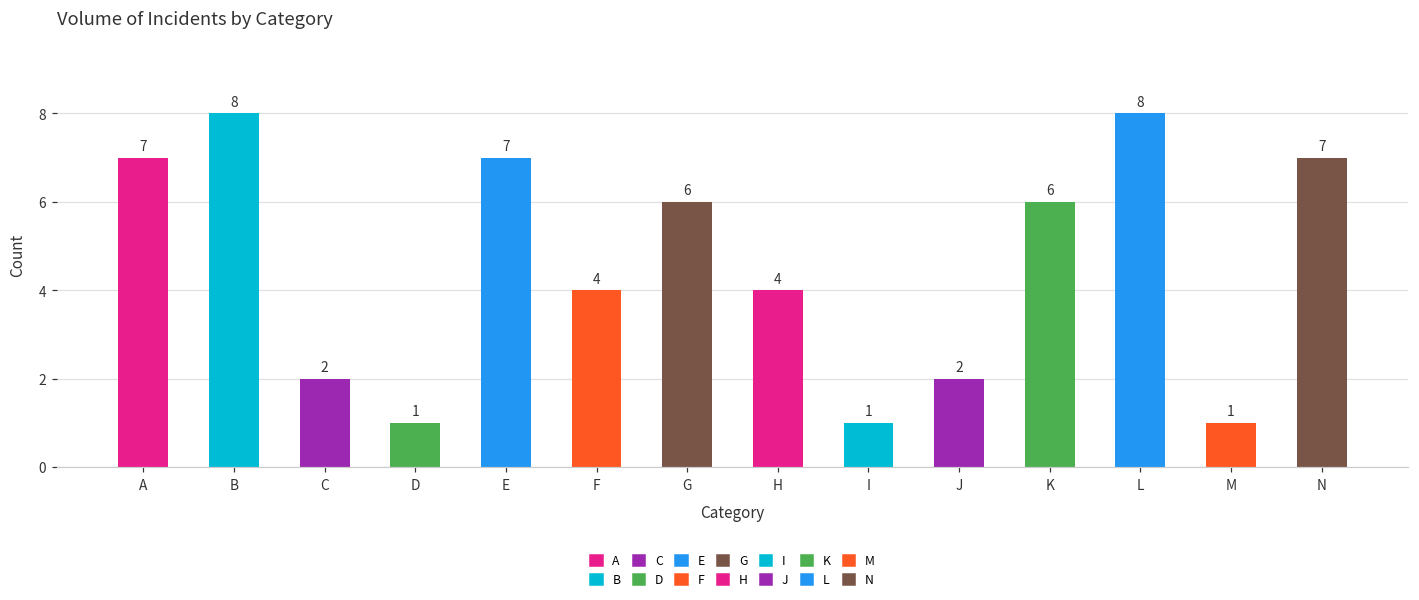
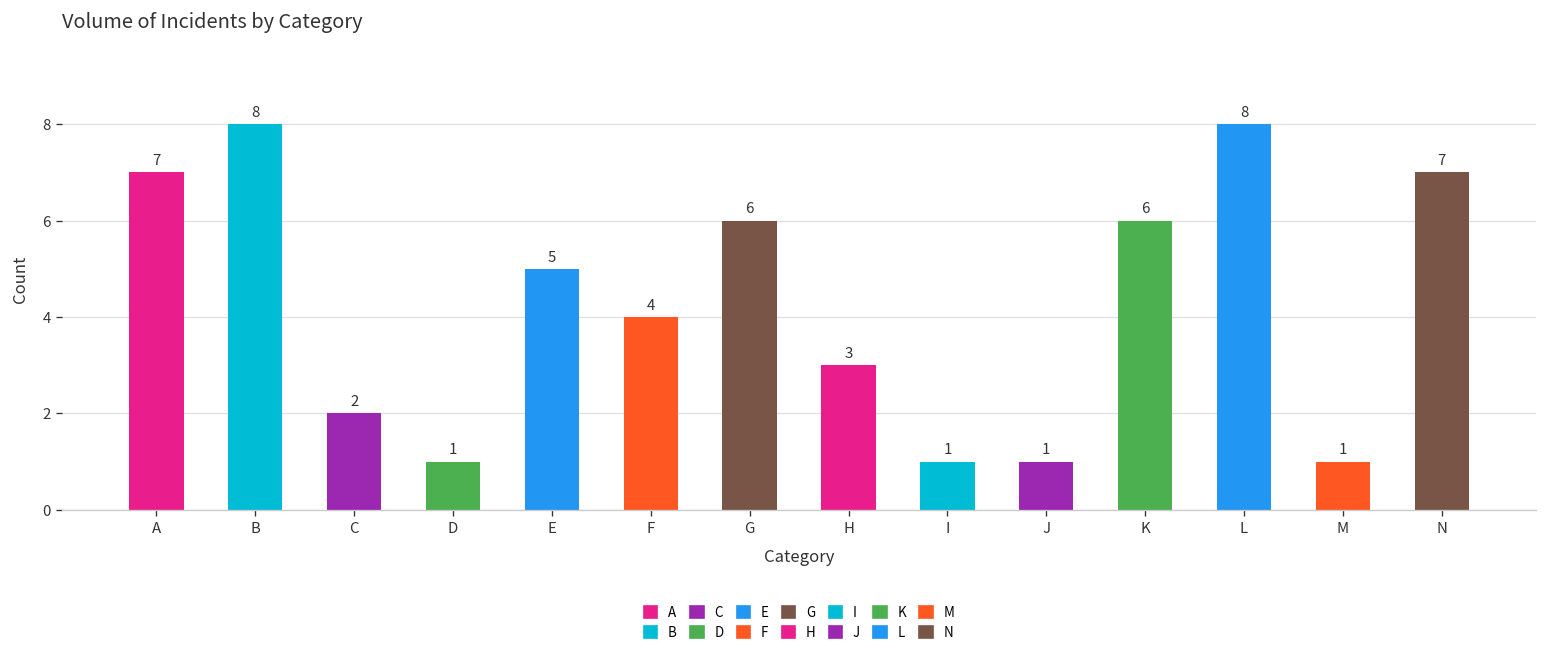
E: 7 -> 5
H: 4 -> 3
J: 2 -> 1
